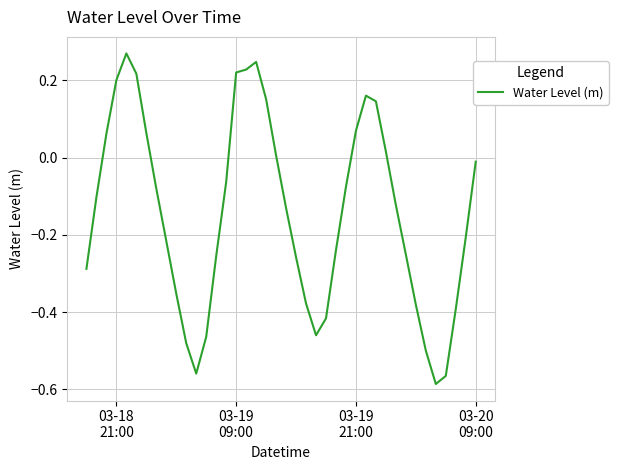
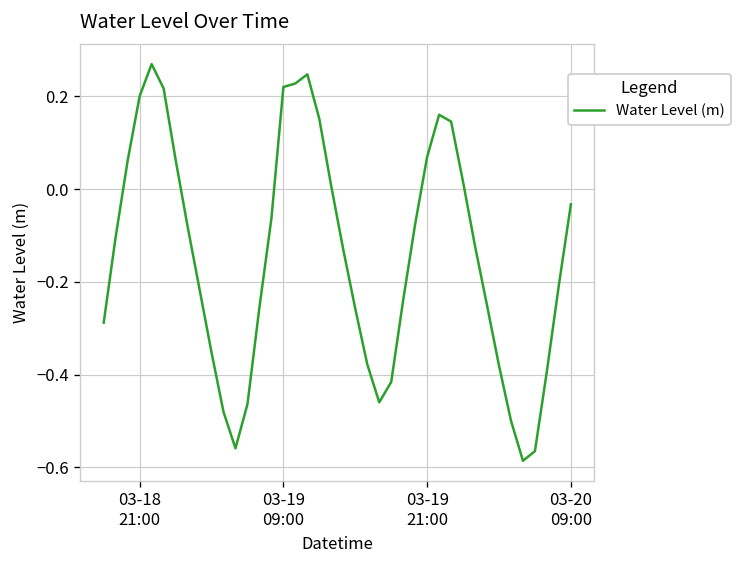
03-20 09:00: -0.01 -> -0.03
